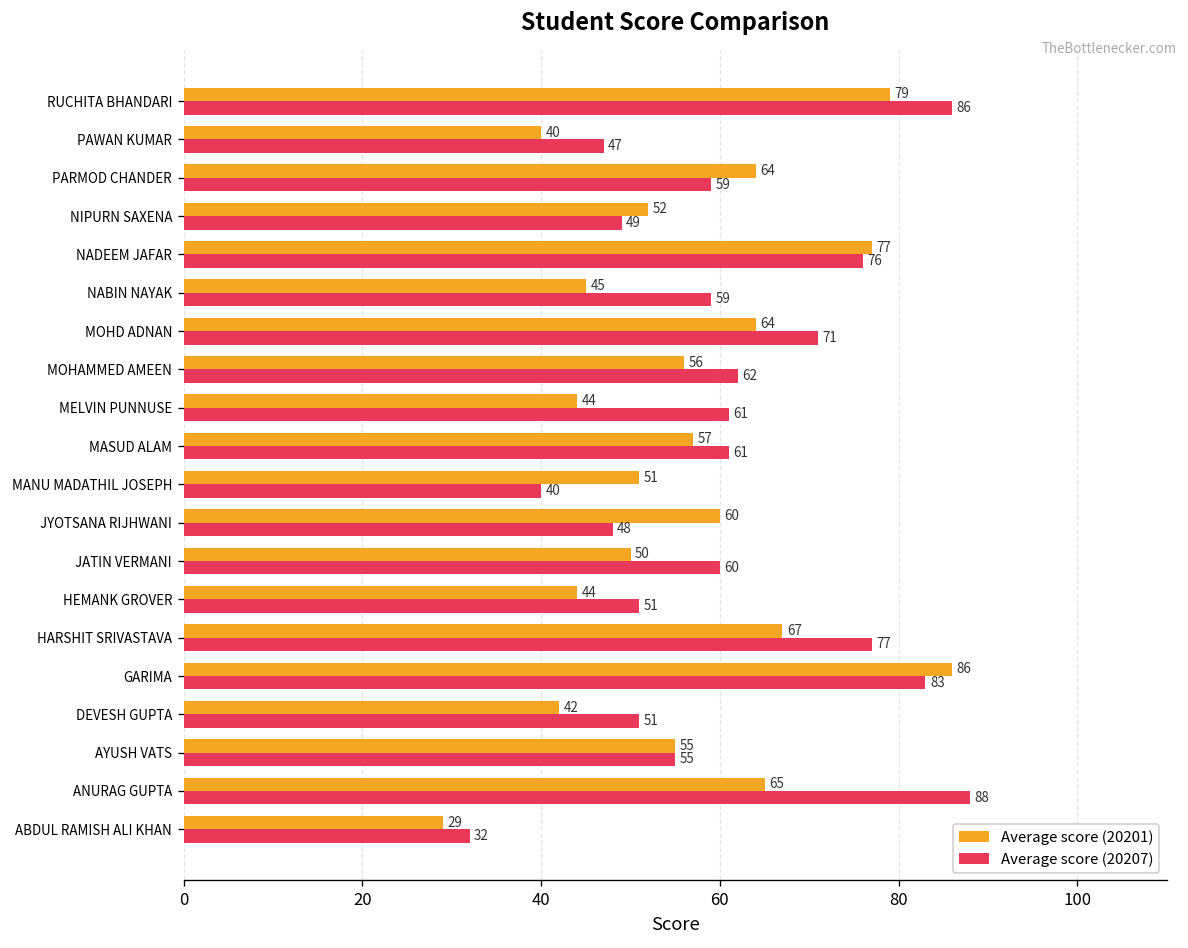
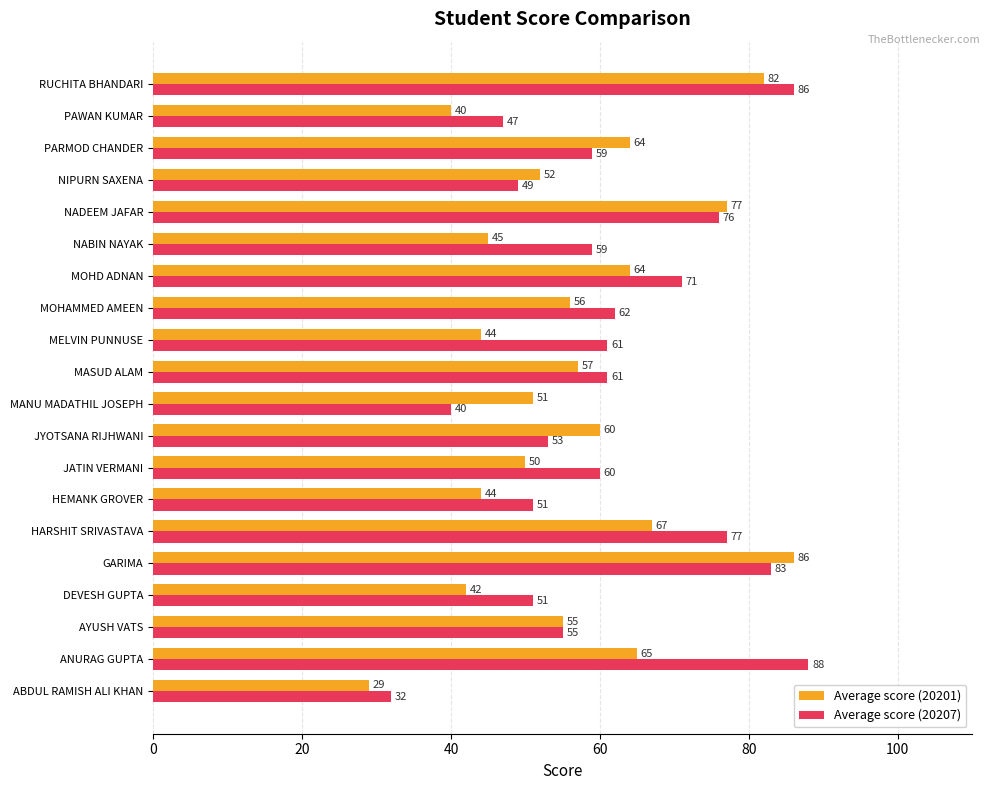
Average score (20201), RUCHITA BHANDARI: 79 -> 82
Average score (20207), JYOTSANA RIJHWANI: 48 -> 53
